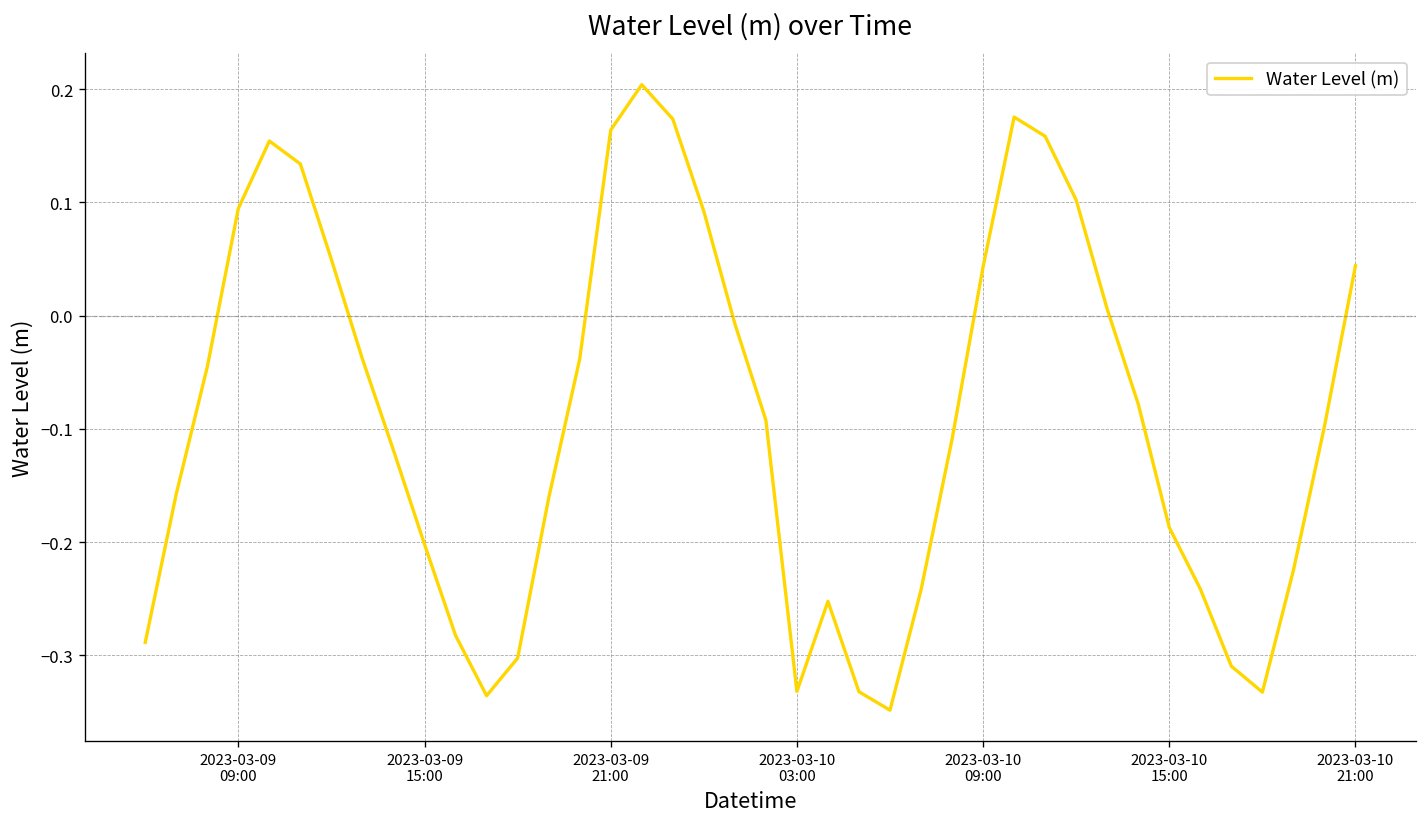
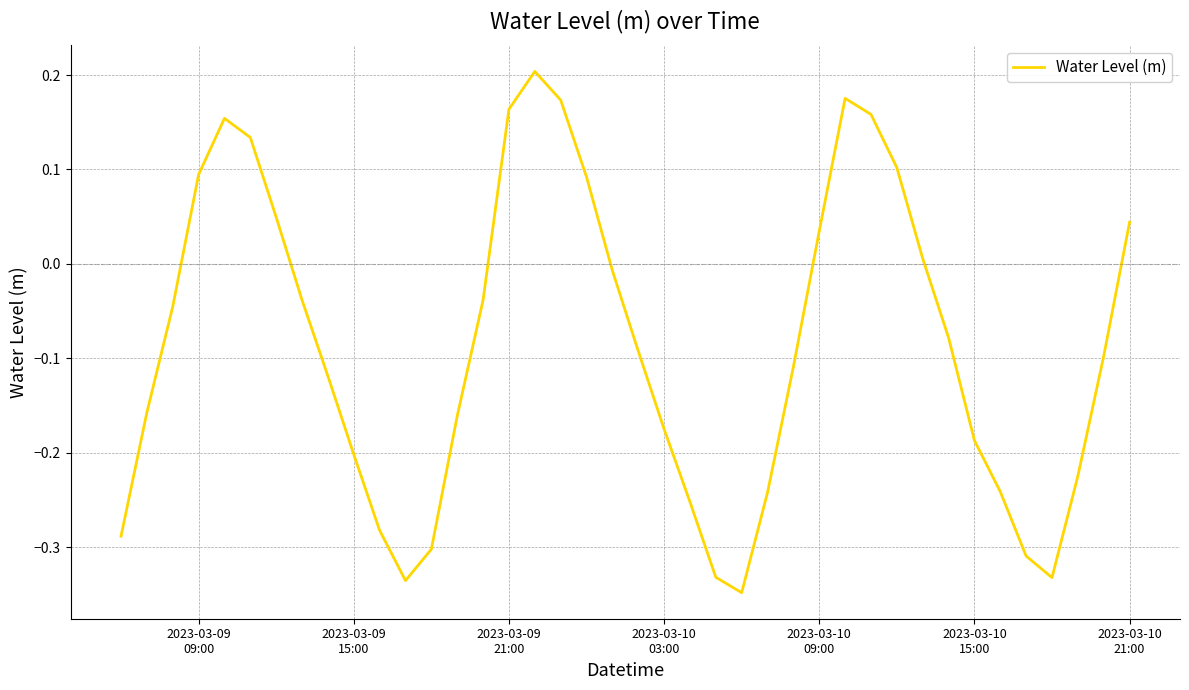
2023-03-10 03:00: -0.33 -> -0.17
2023-03-10 09:00: 0.04 -> 0.03
